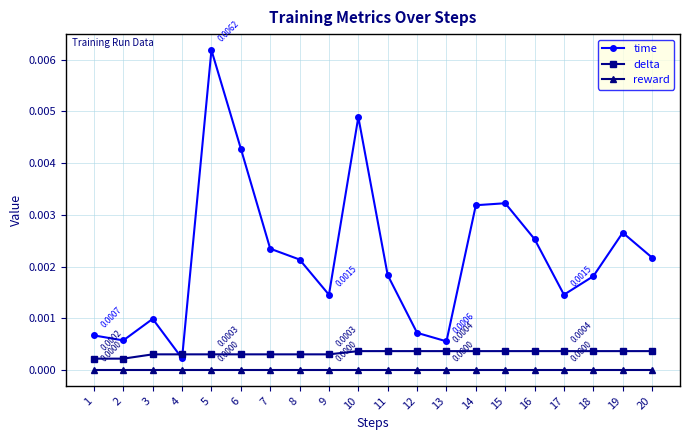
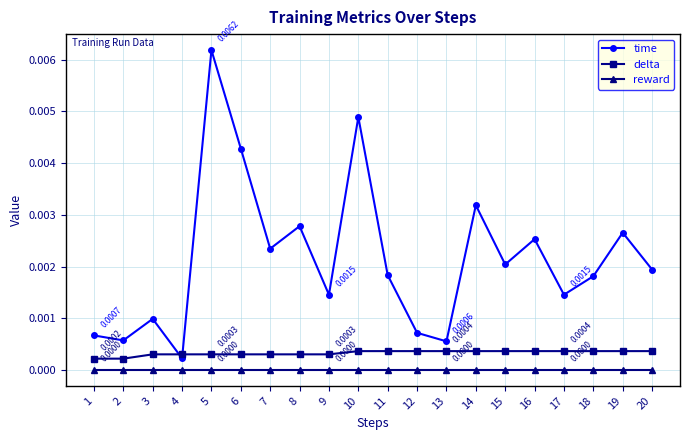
time, 8: 0.0021 -> 0.0028
time, 15: 0.0032 -> 0.0020
time, 20: 0.0022 -> 0.0019
